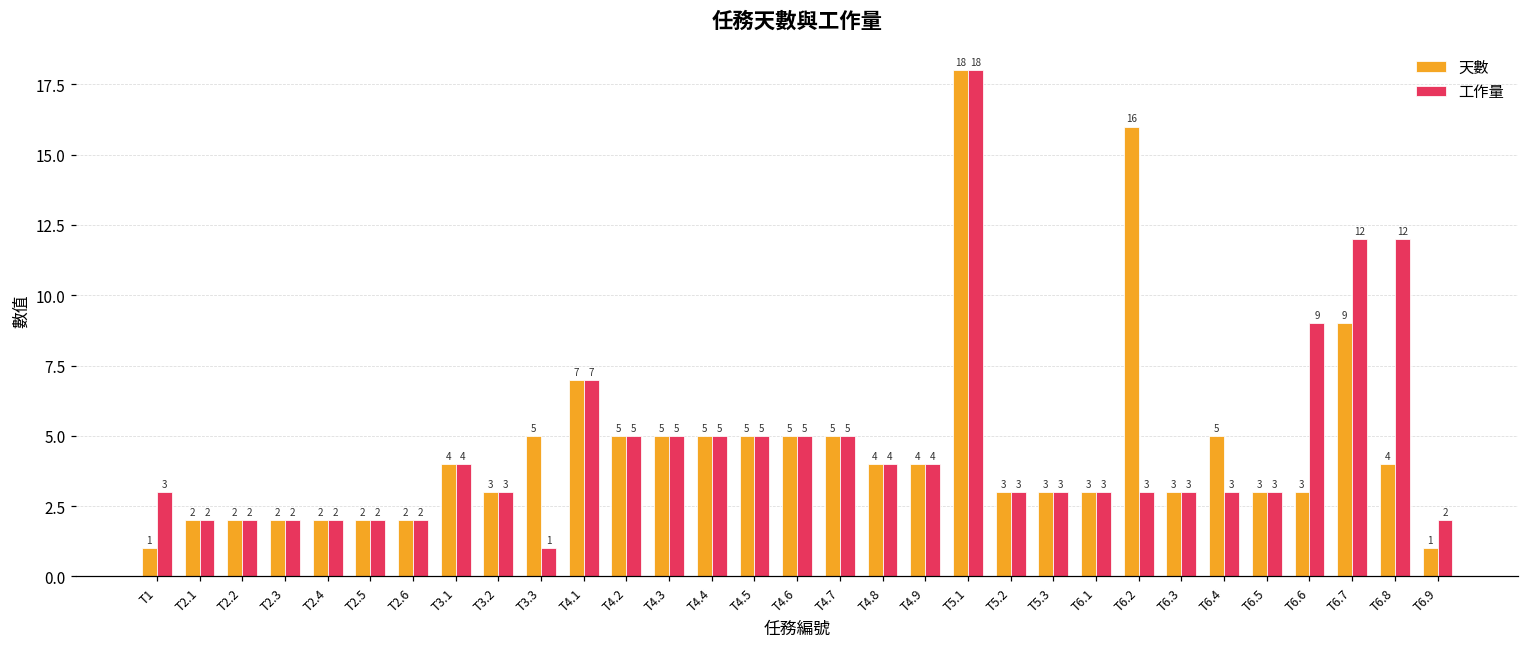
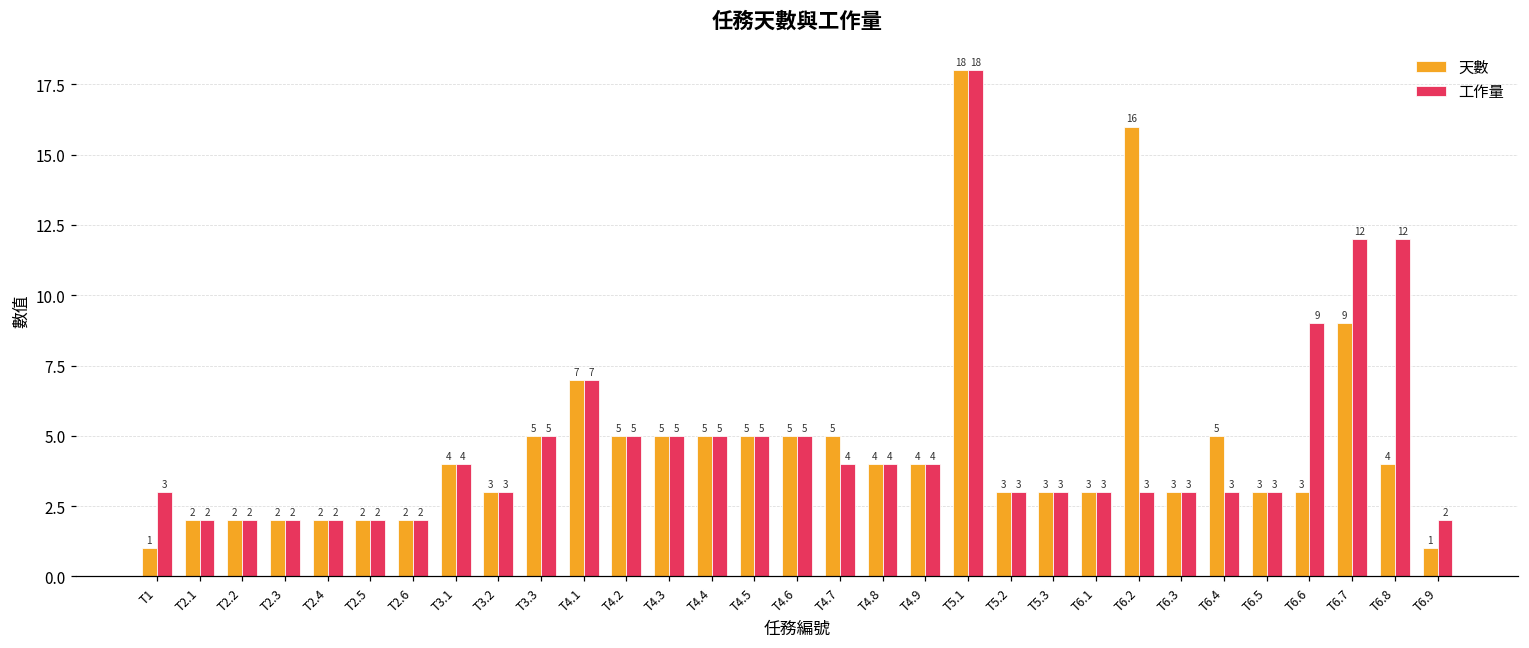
工作量, T3.3: 1 -> 5
工作量, T4.7: 5 -> 4
